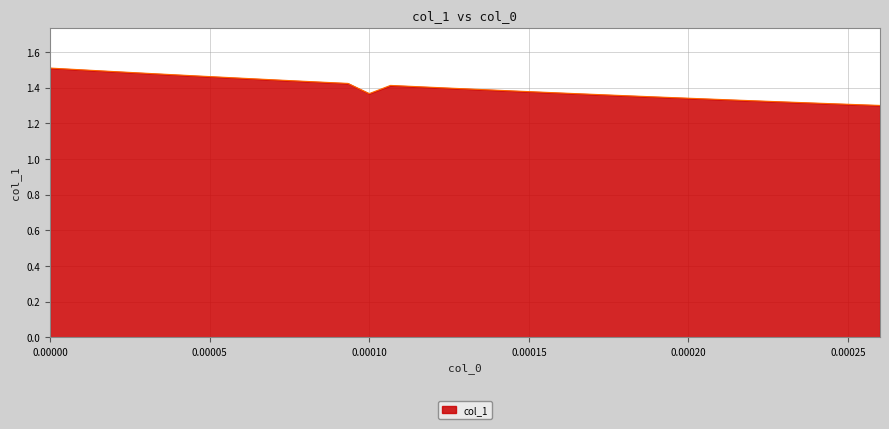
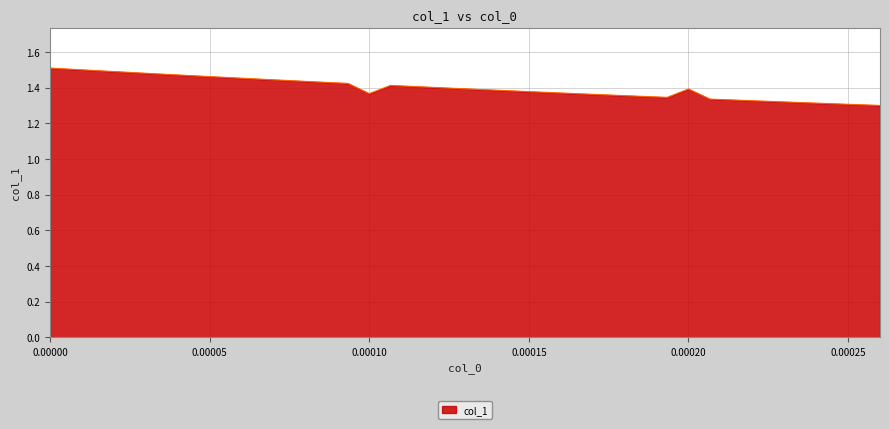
0.00020: 1.34 -> 1.39
